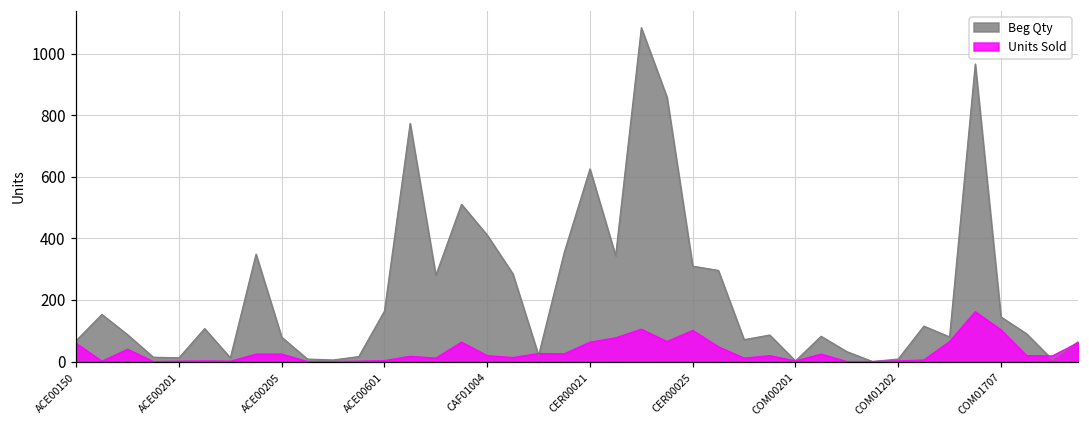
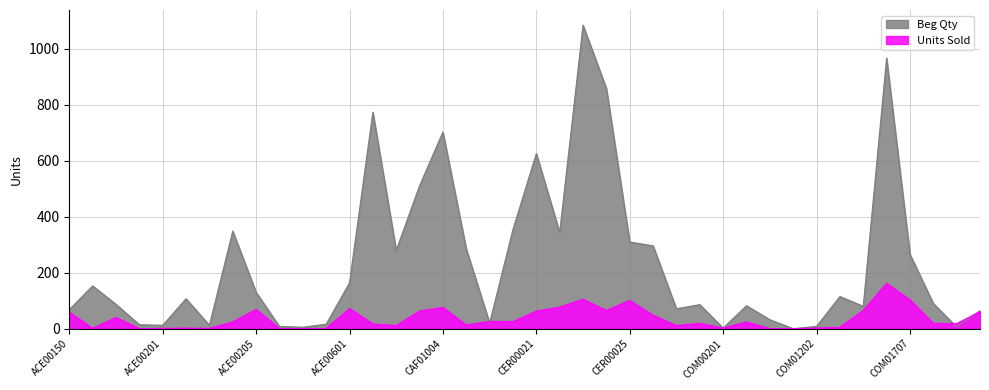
Beg Qty, ACE00205: 80 -> 130
Units Sold, ACE00205: 20 -> 70
Units Sold, ACE00601: 0 -> 70
Beg Qty, CAF01004: 410 -> 700
Units Sold, CAF01004: 20 -> 80
Beg Qty, COM01707: 150 -> 270
